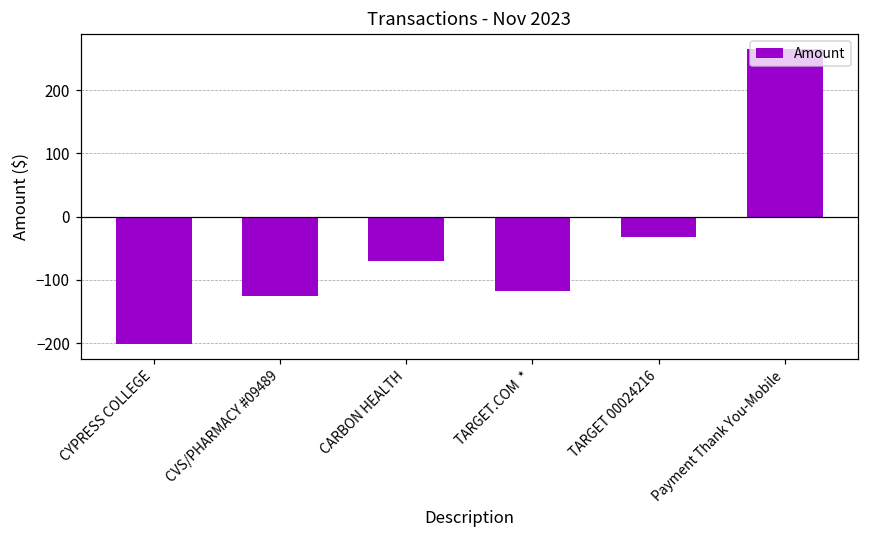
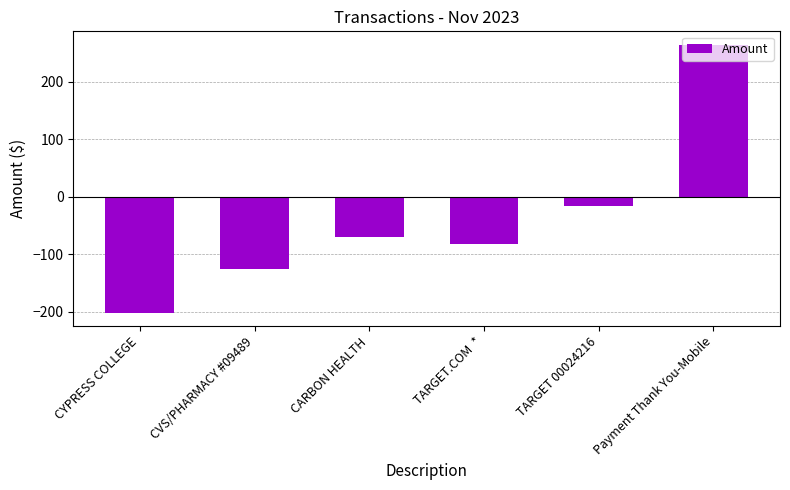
TARGET.COM *: -120 -> -80
TARGET 00024216: -30 -> -20
